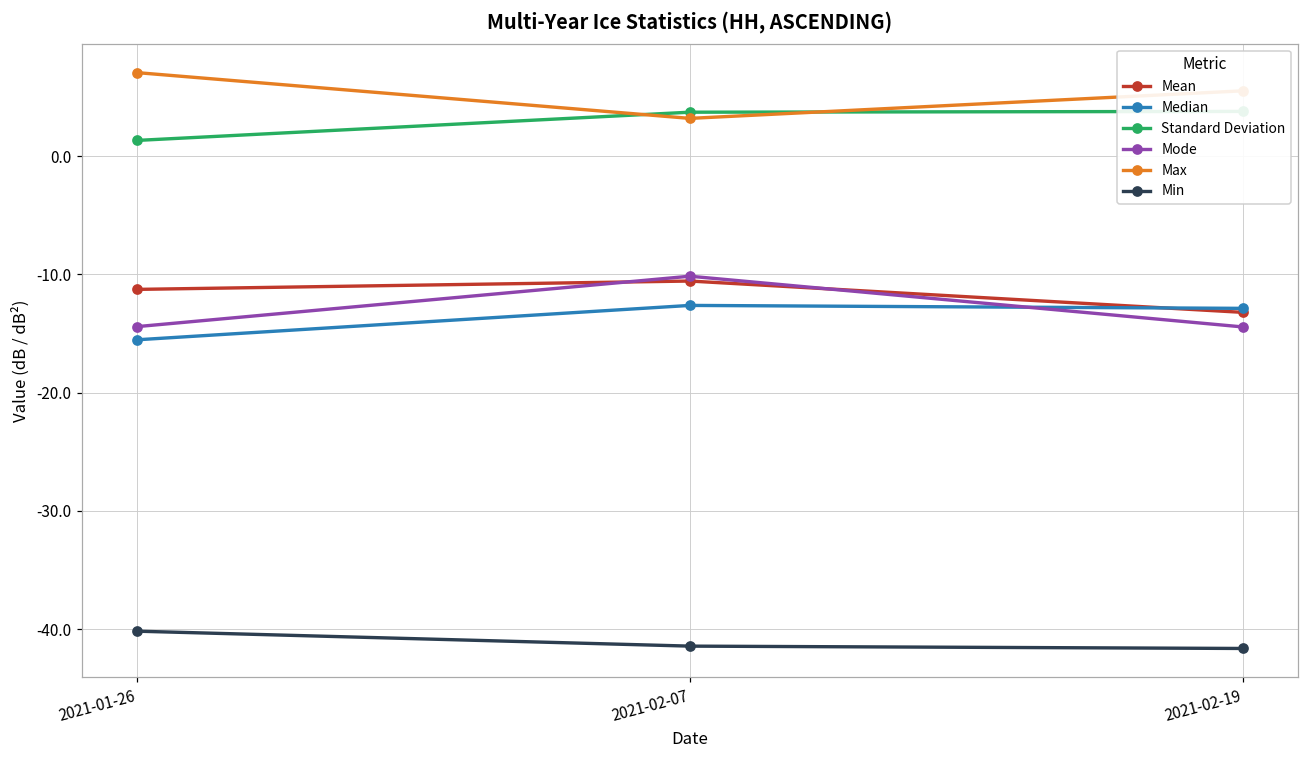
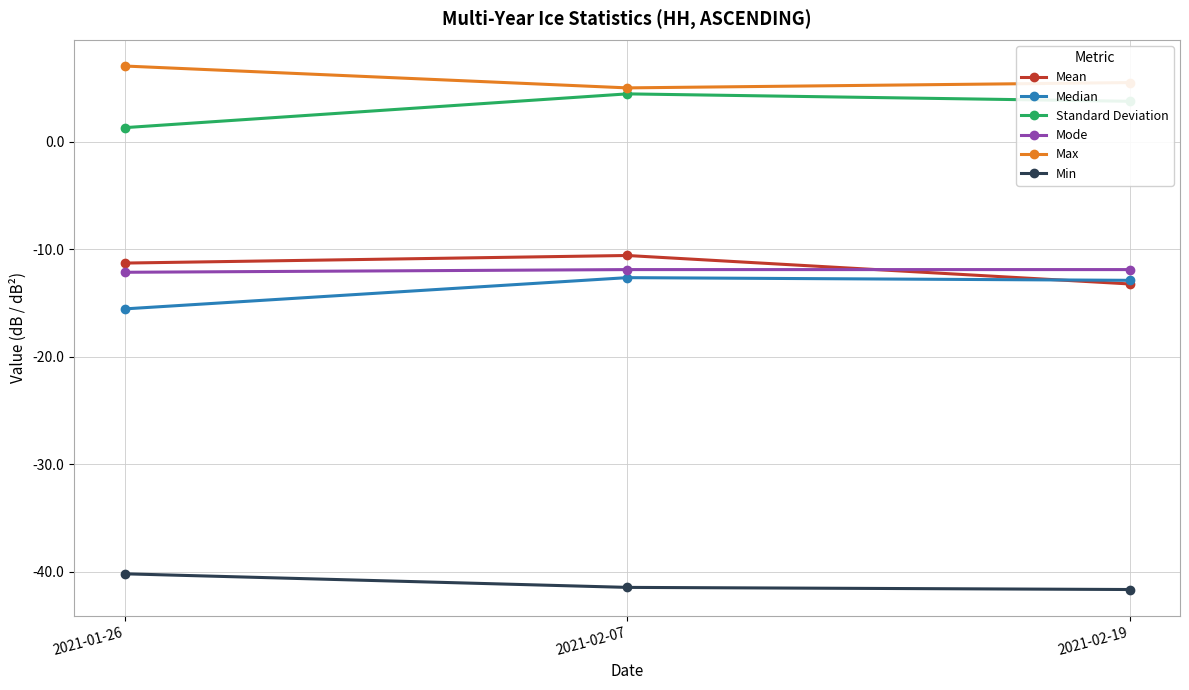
Mode, 2021-01-26: -14.4 -> -12.1
Standard Deviation, 2021-02-07: 3.7 -> 4.5
Mode, 2021-02-07: -10.2 -> -11.9
Max, 2021-02-07: 3.2 -> 5.0
Mode, 2021-02-19: -14.4 -> -11.9
